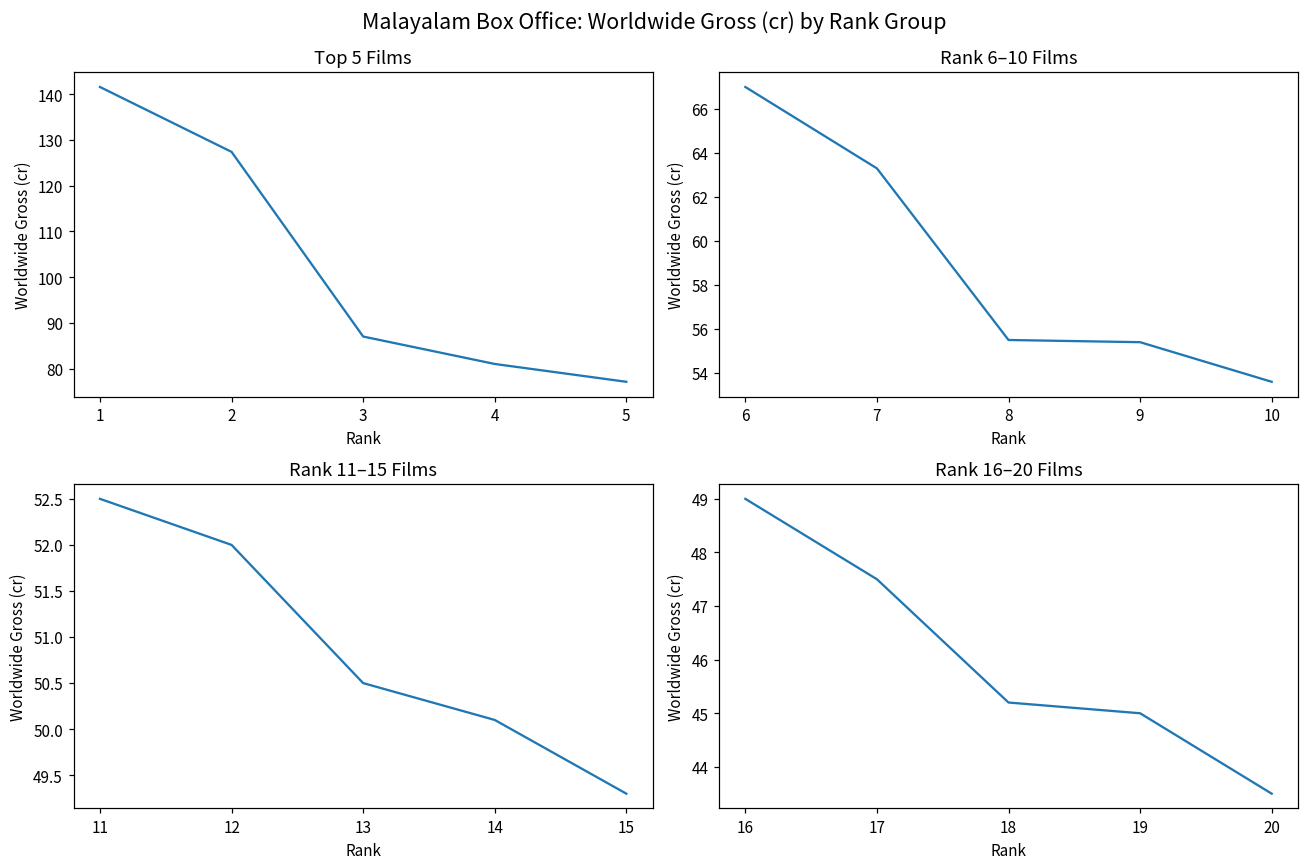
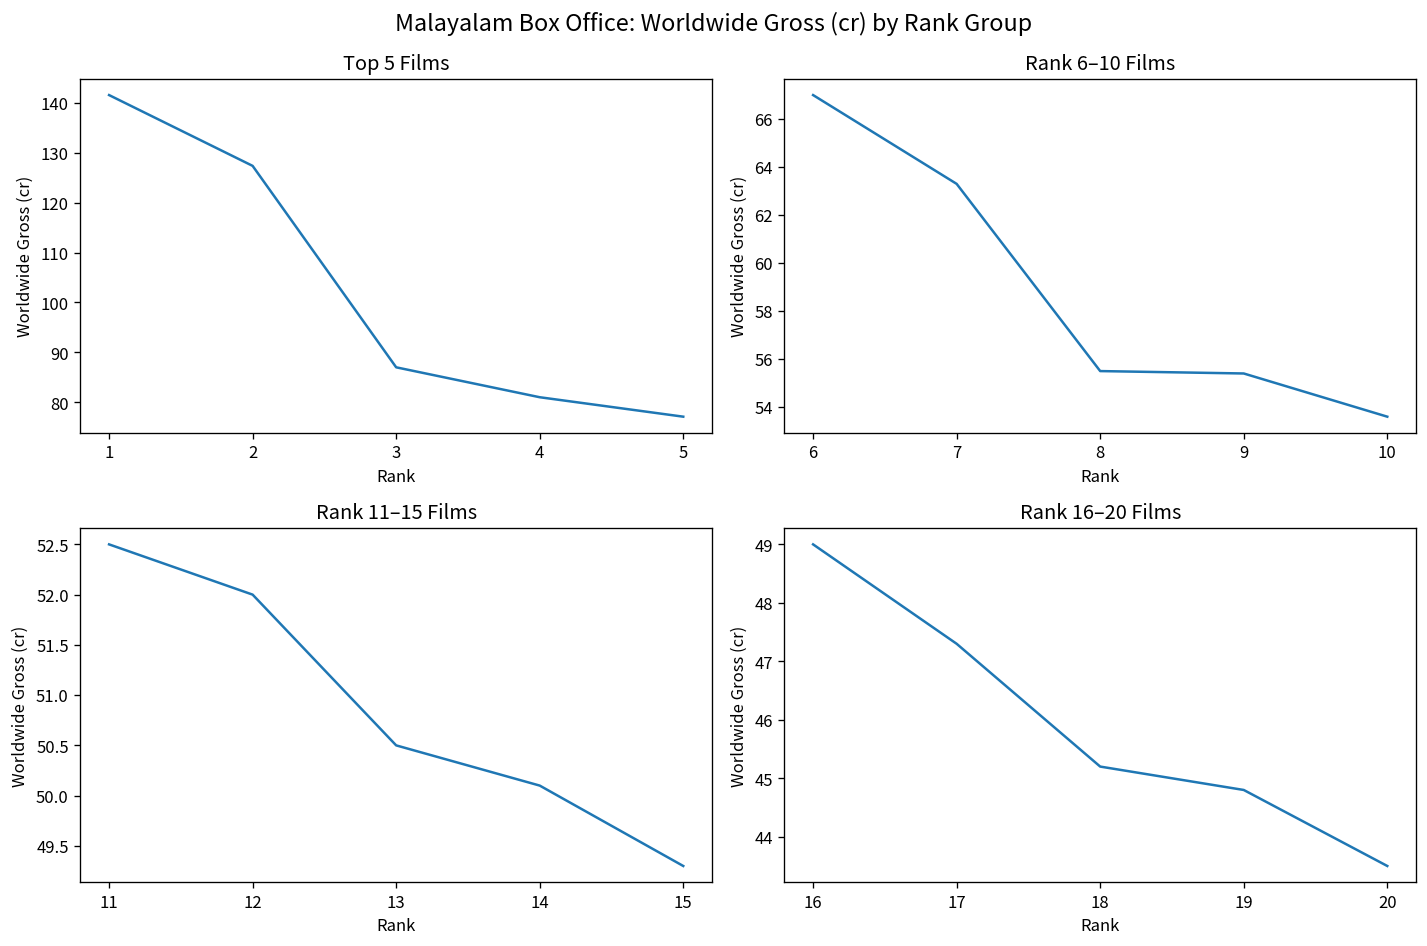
Rank 16–20 Films, 17: 47.5 -> 47.3
Rank 16–20 Films, 19: 45.0 -> 44.8
